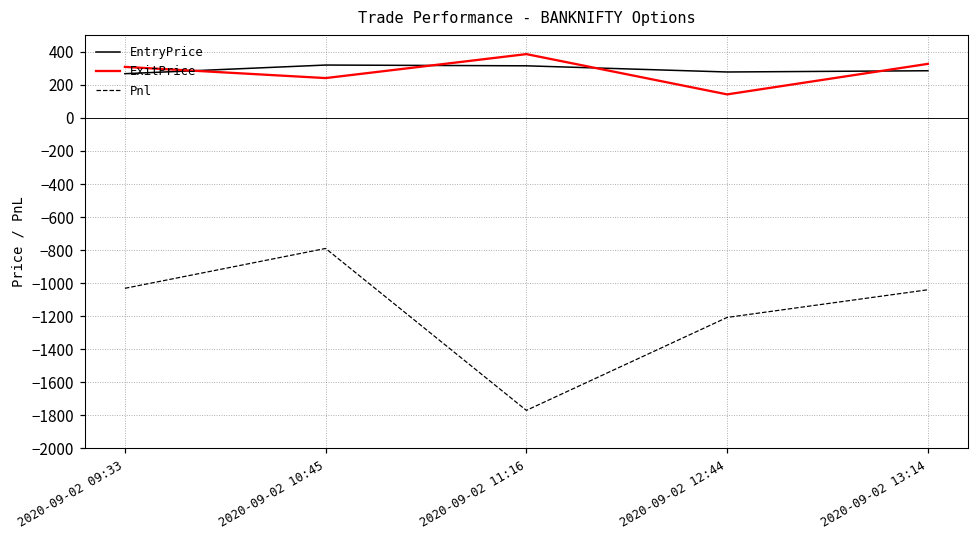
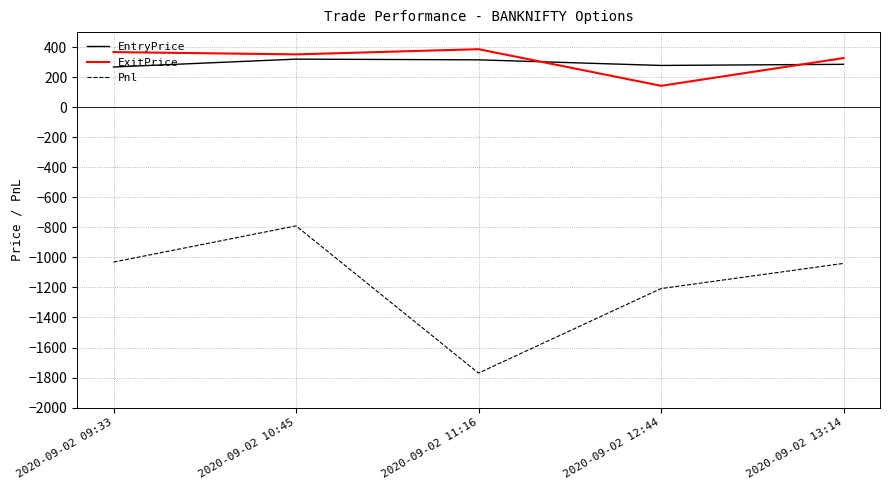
ExitPrice, 2020-09-02 09:33: 310 -> 370
ExitPrice, 2020-09-02 10:45: 240 -> 350
